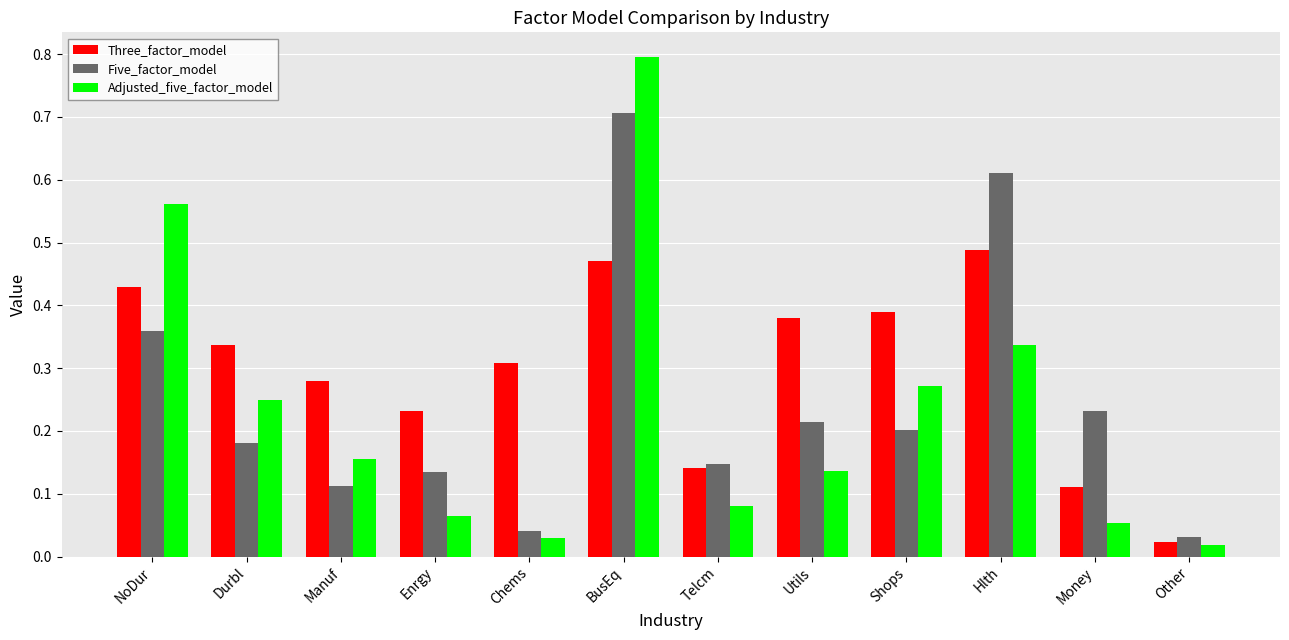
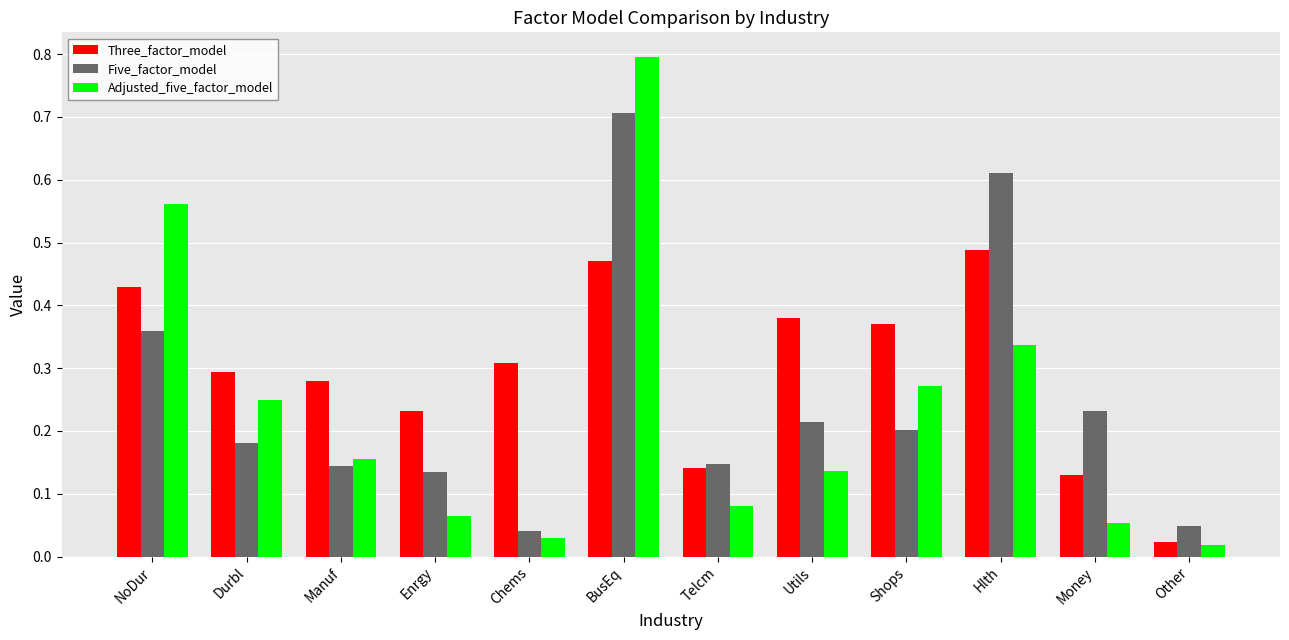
Three_factor_model, Durbl: 0.34 -> 0.29
Five_factor_model, Manuf: 0.11 -> 0.14
Three_factor_model, Shops: 0.39 -> 0.37
Three_factor_model, Money: 0.11 -> 0.13
Five_factor_model, Other: 0.03 -> 0.05
